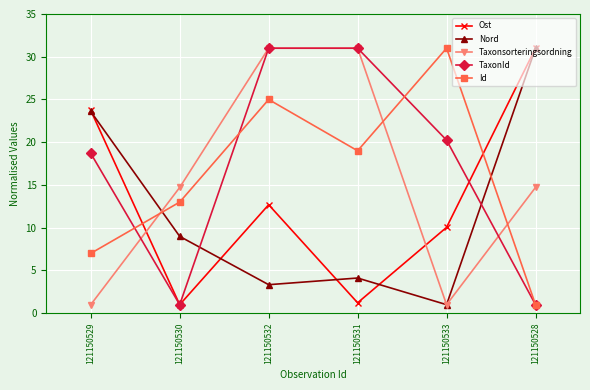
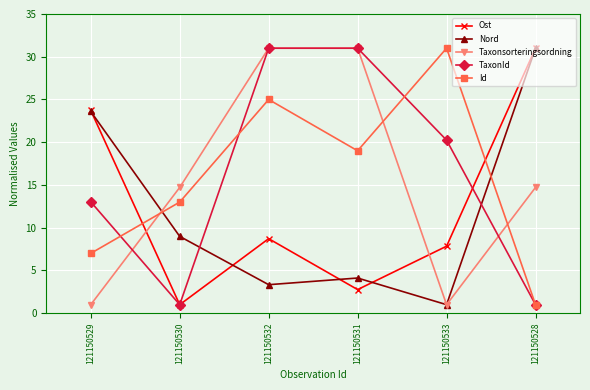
TaxonId, 121150529: 19 -> 13
Ost, 121150532: 13 -> 9
Ost, 121150531: 1 -> 3
Ost, 121150533: 10 -> 8
